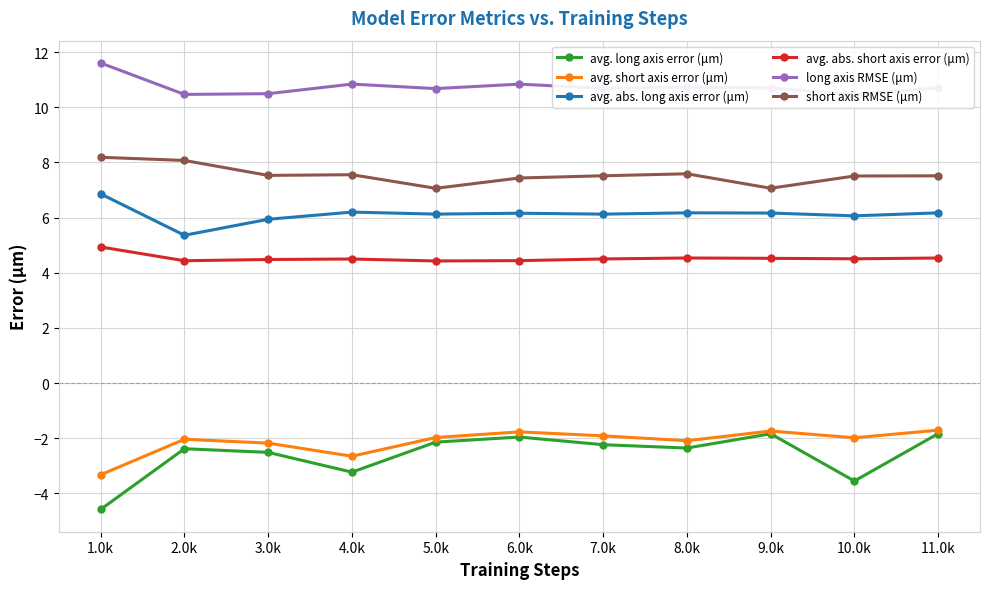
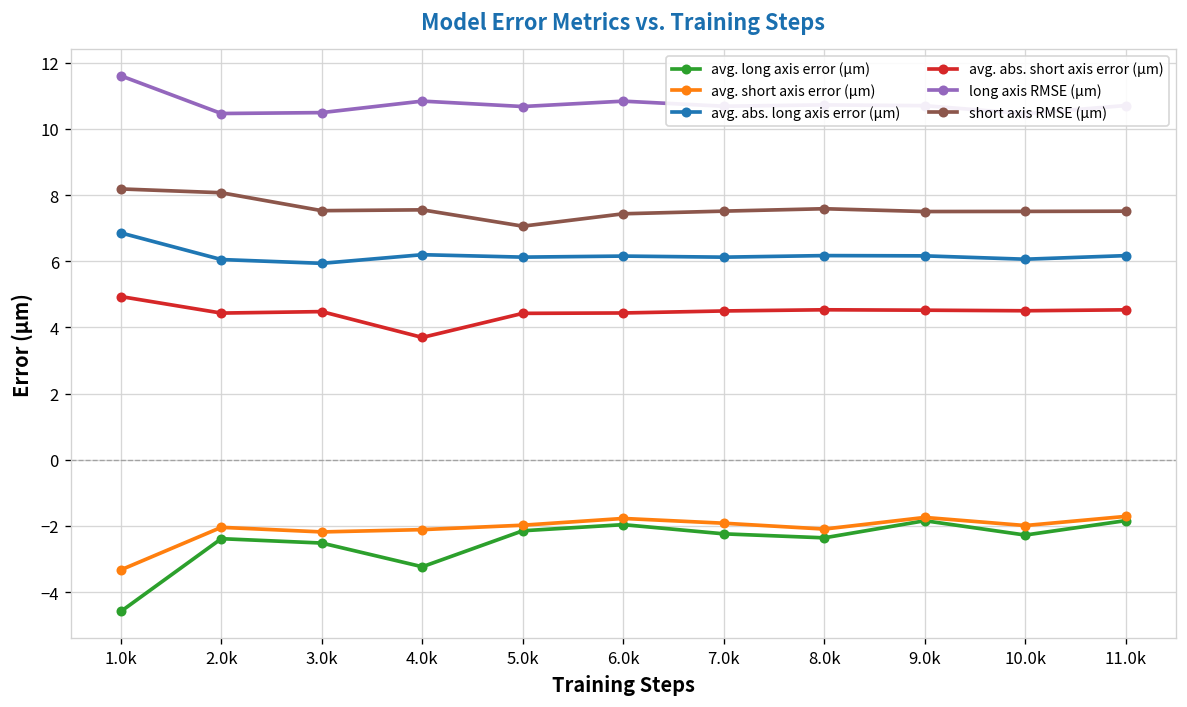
avg. abs. long axis error (μm), 2.0k: 5.4 -> 6.1
avg. short axis error (μm), 4.0k: -2.7 -> -2.1
avg. abs. short axis error (μm), 4.0k: 4.5 -> 3.7
short axis RMSE (μm), 9.0k: 7.1 -> 7.5
avg. long axis error (μm), 10.0k: -3.6 -> -2.3
